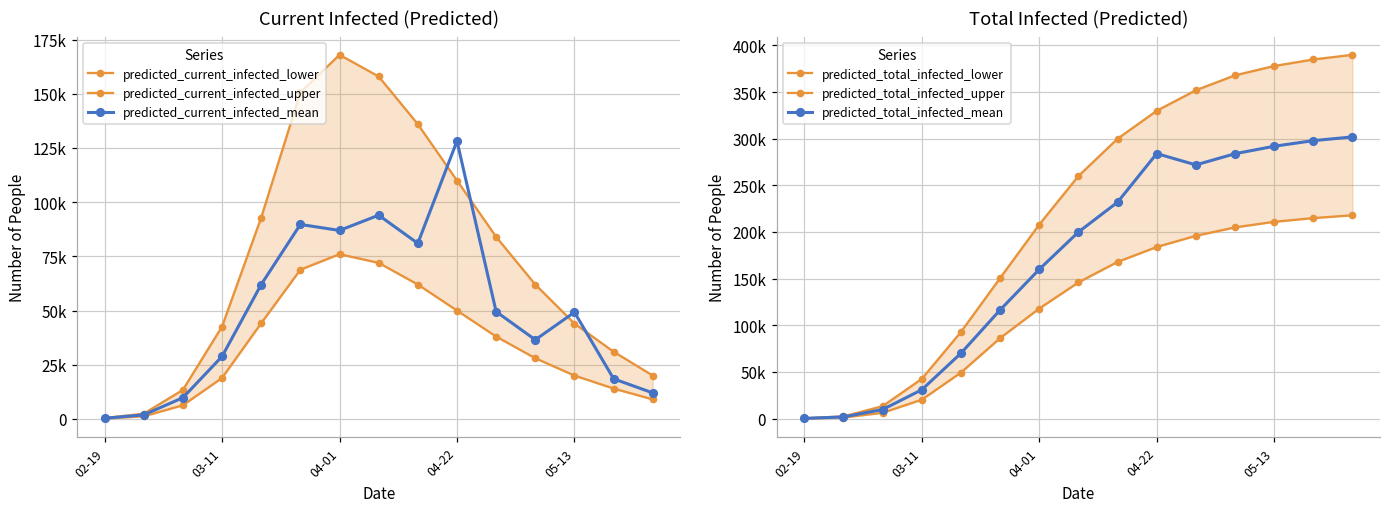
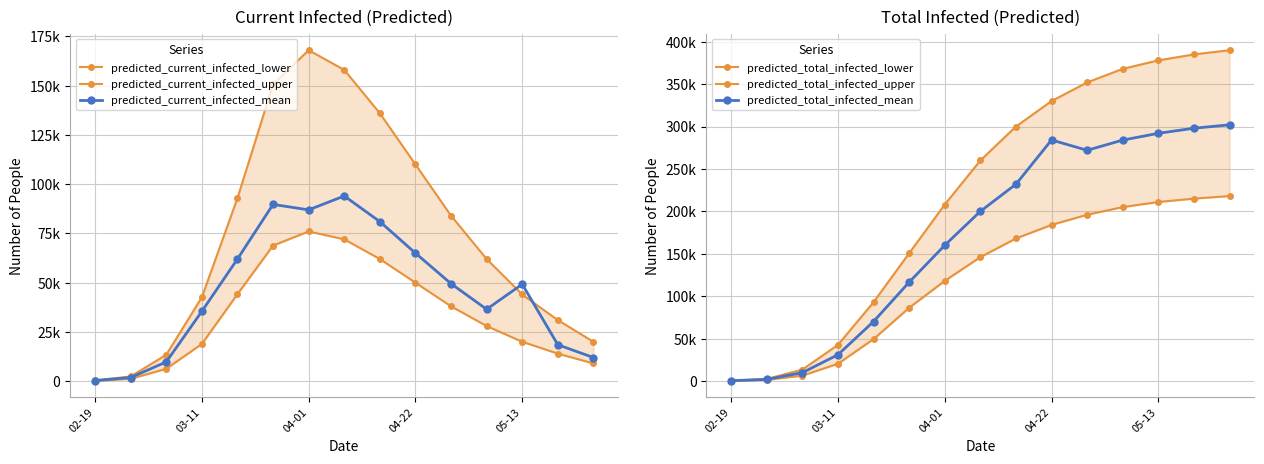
Current Infected (Predicted), predicted_current_infected_mean, 03-11: 29000 -> 35000
Current Infected (Predicted), predicted_current_infected_mean, 04-22: 128000 -> 65000
